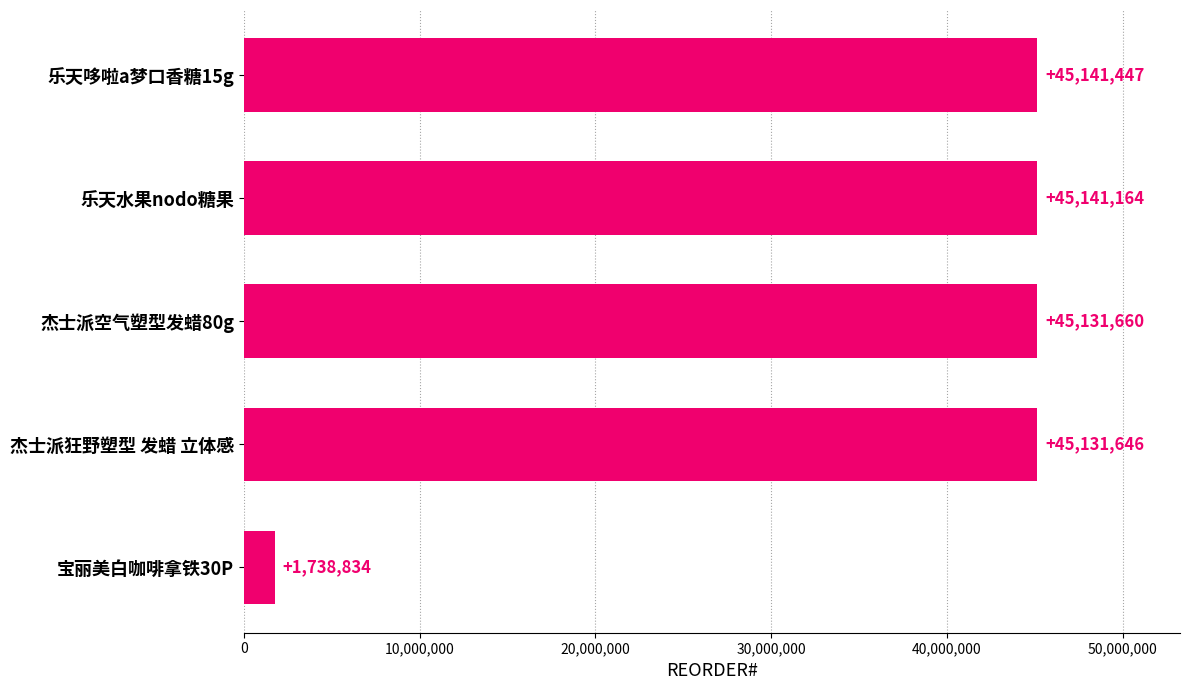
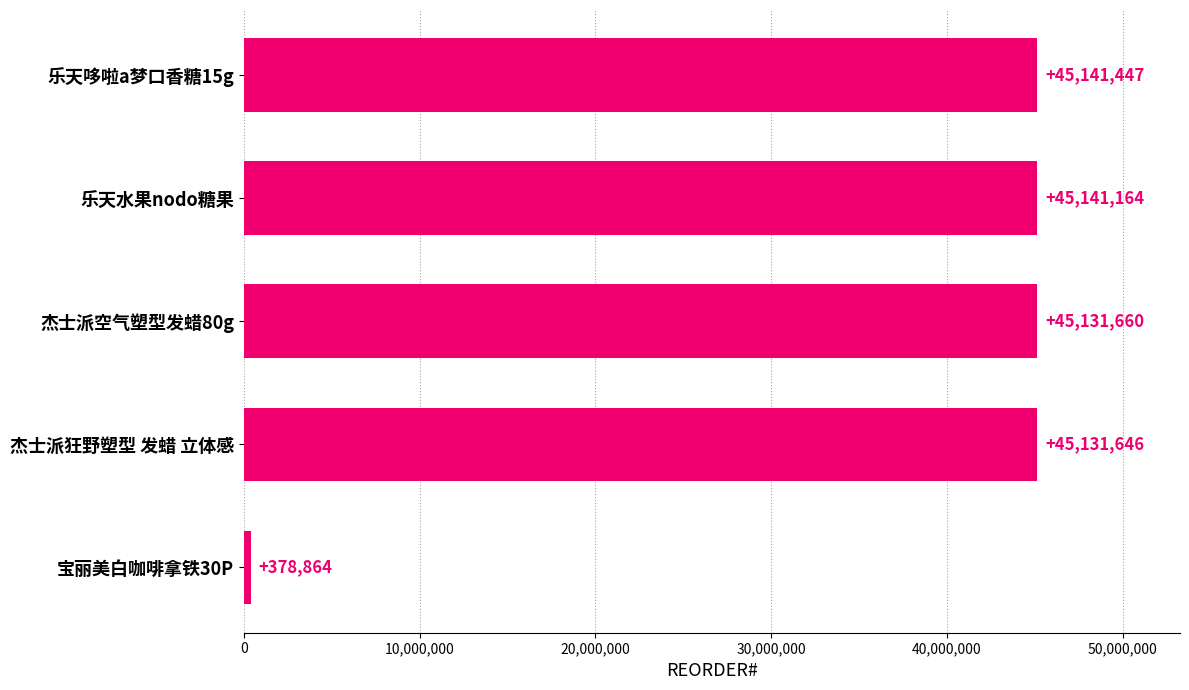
宝丽美白咖啡拿铁30P: +1,738,834 -> +378,864
